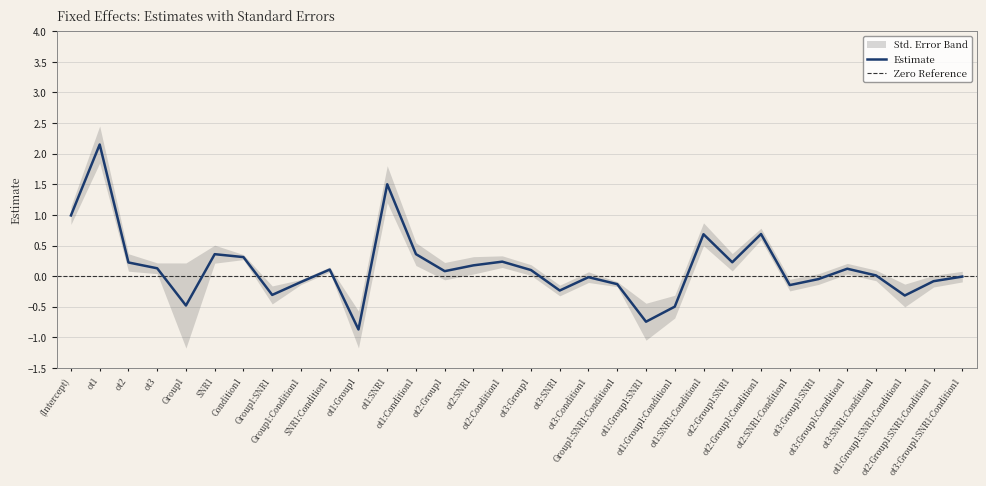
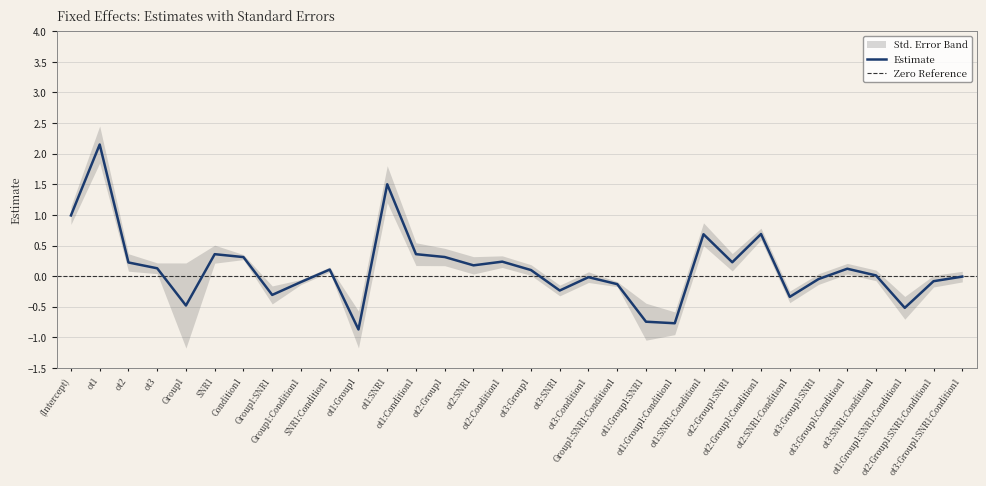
Estimate, ot2:Group1: 0.1 -> 0.3
Estimate, ot1:Group1:Condition1: -0.5 -> -0.8
Estimate, ot2:SNR1:Condition1: -0.1 -> -0.3
Estimate, ot1:Group1:SNR1:Condition1: -0.3 -> -0.5
